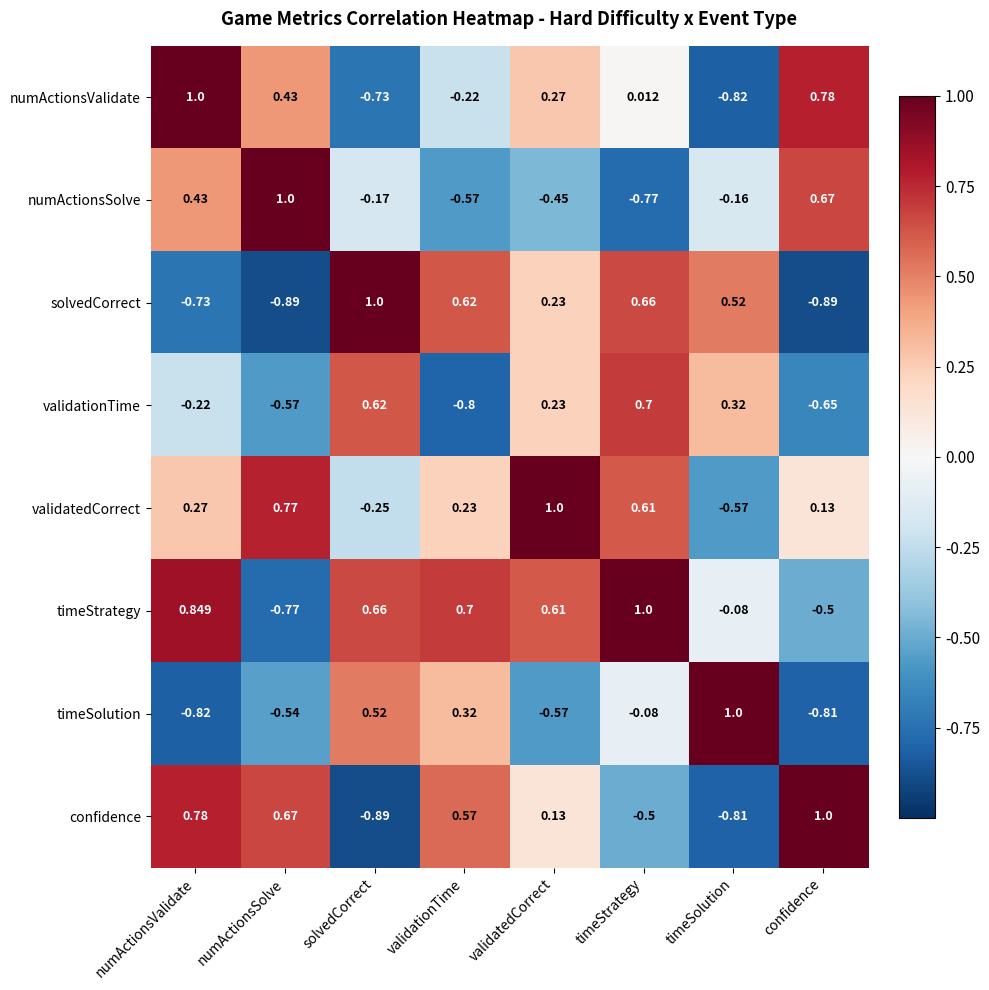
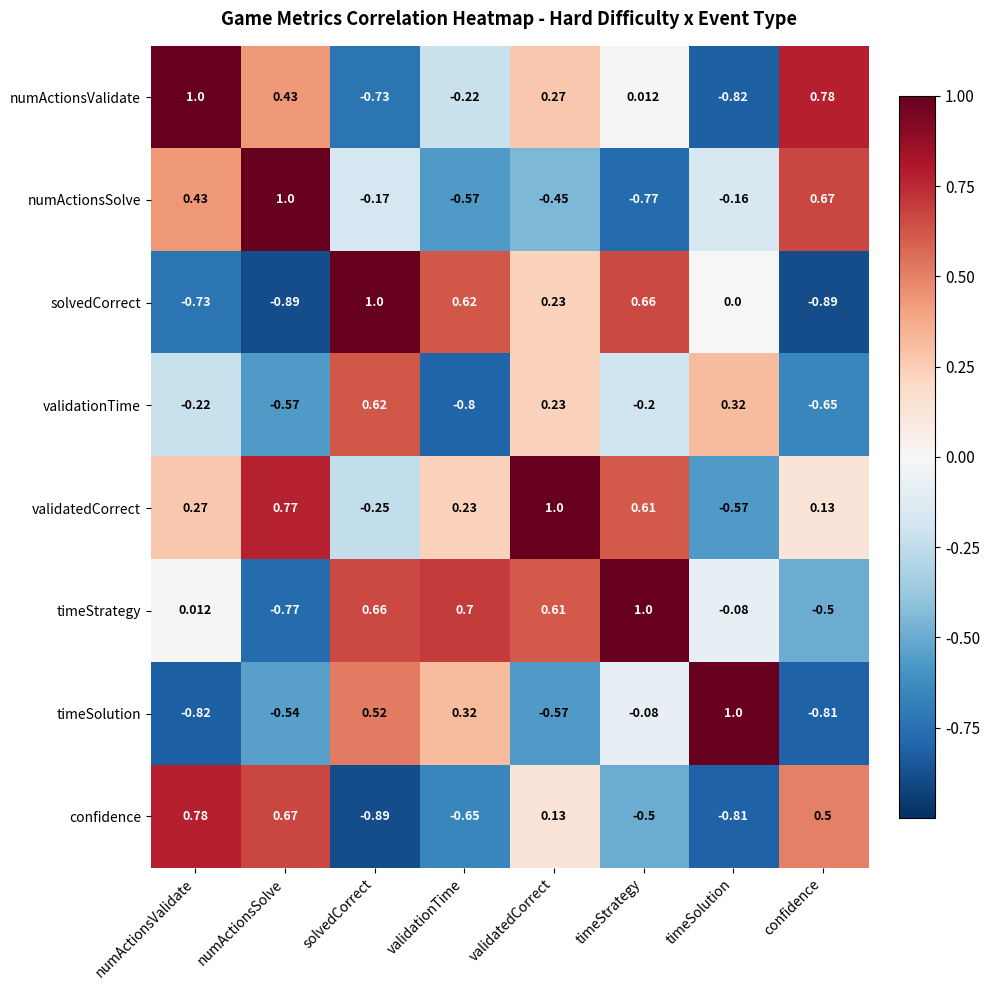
solvedCorrect, timeSolution: 0.52 -> 0.0
validationTime, timeStrategy: 0.7 -> -0.2
timeStrategy, numActionsValidate: 0.849 -> 0.012
confidence, validationTime: 0.57 -> -0.65
confidence, confidence: 1.0 -> 0.5
